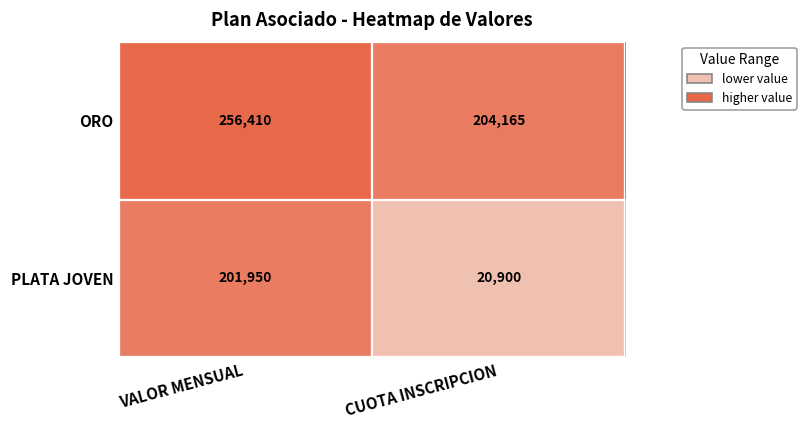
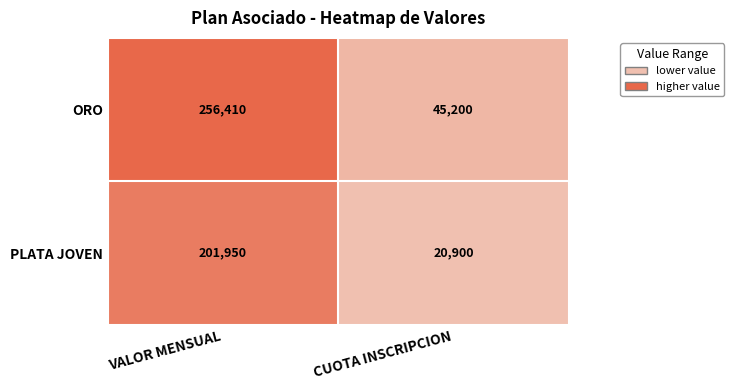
ORO, CUOTA INSCRIPCION: 204,165 -> 45,200
